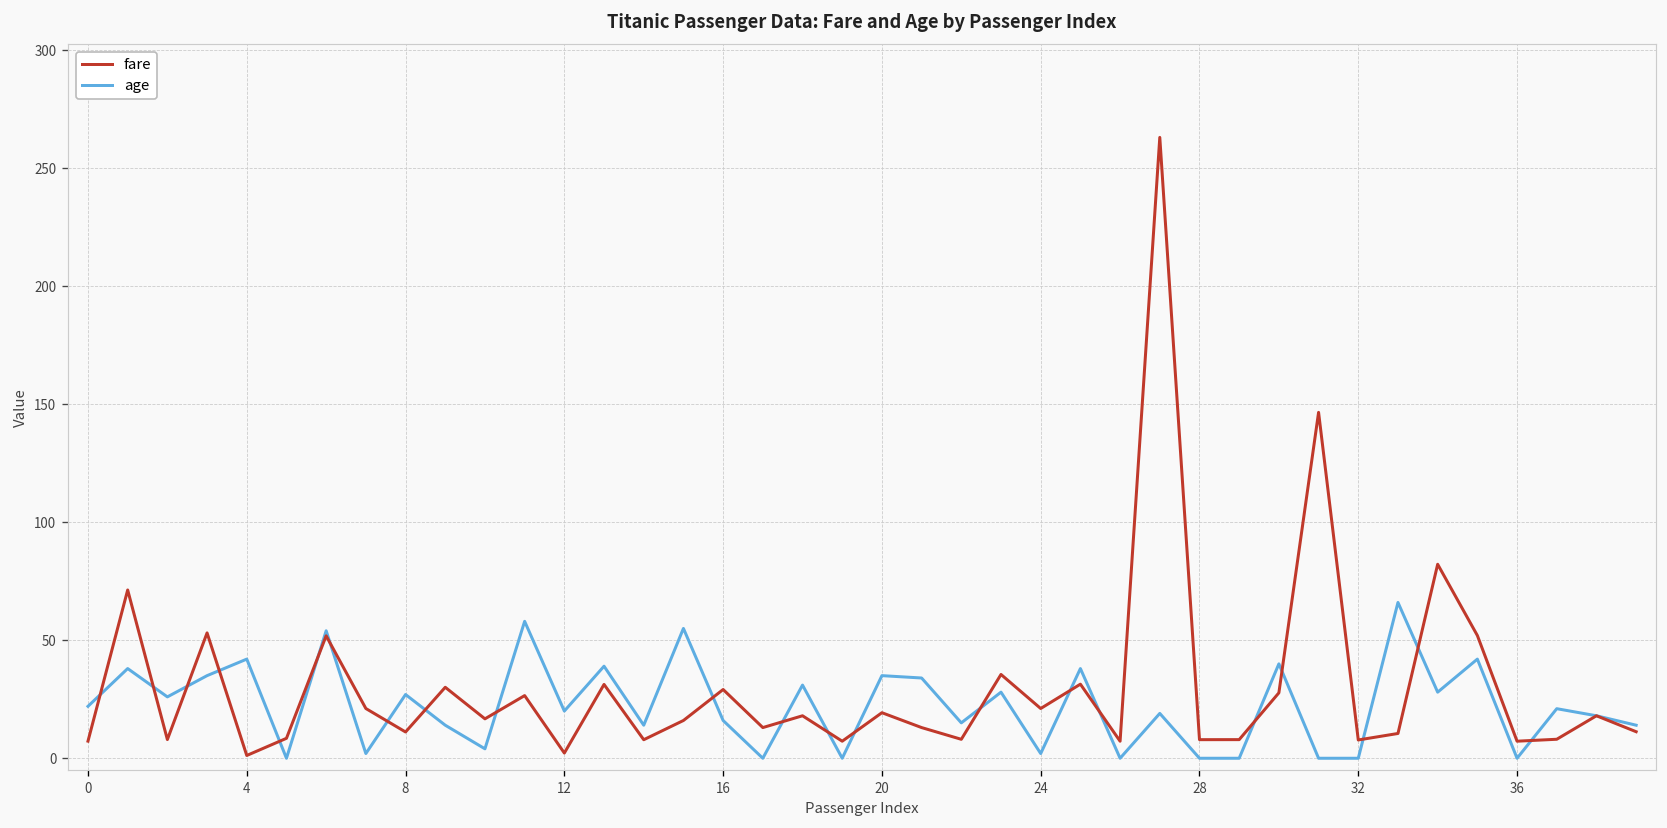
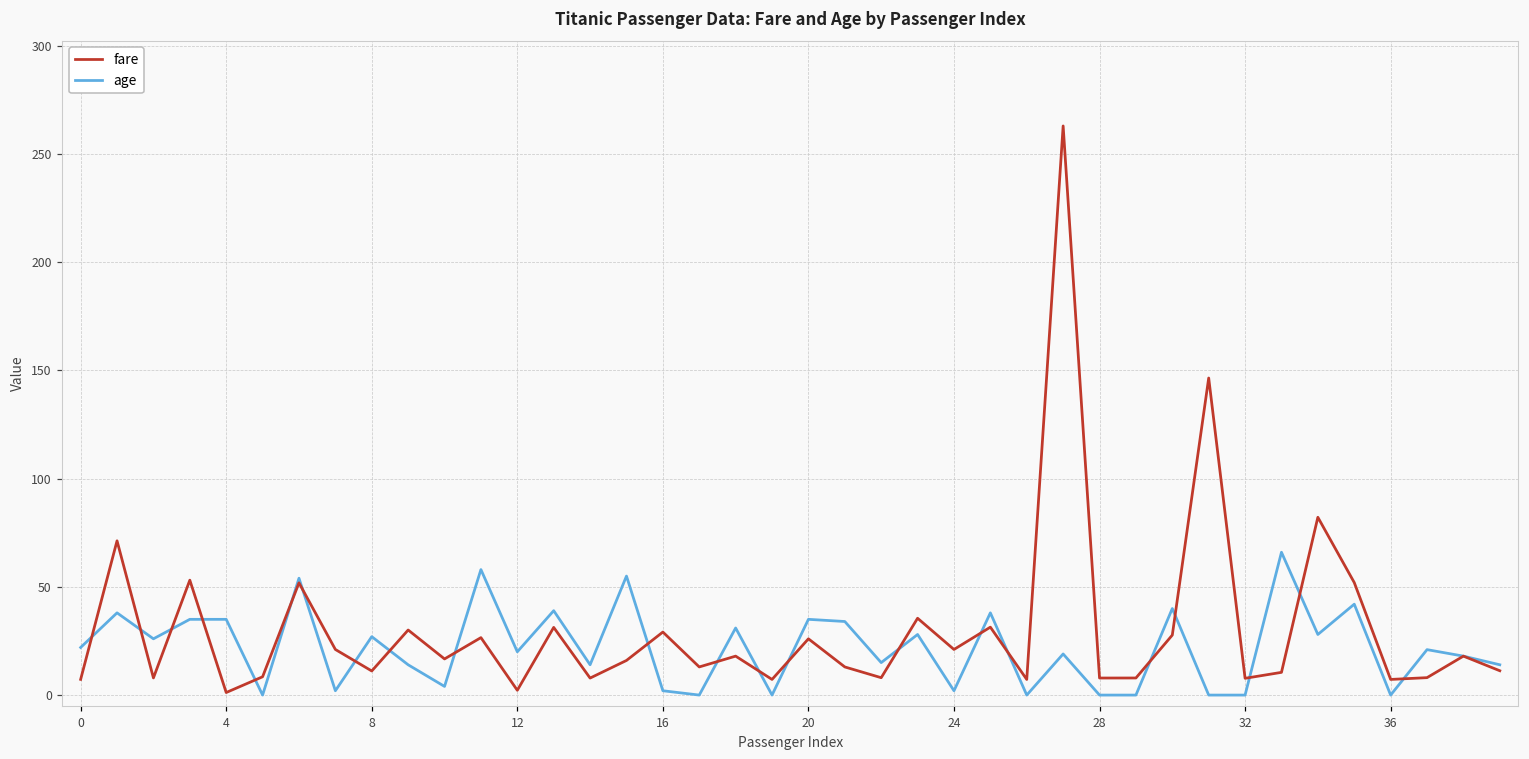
age, 4: 42 -> 35
age, 16: 16 -> 2
fare, 20: 19 -> 26
